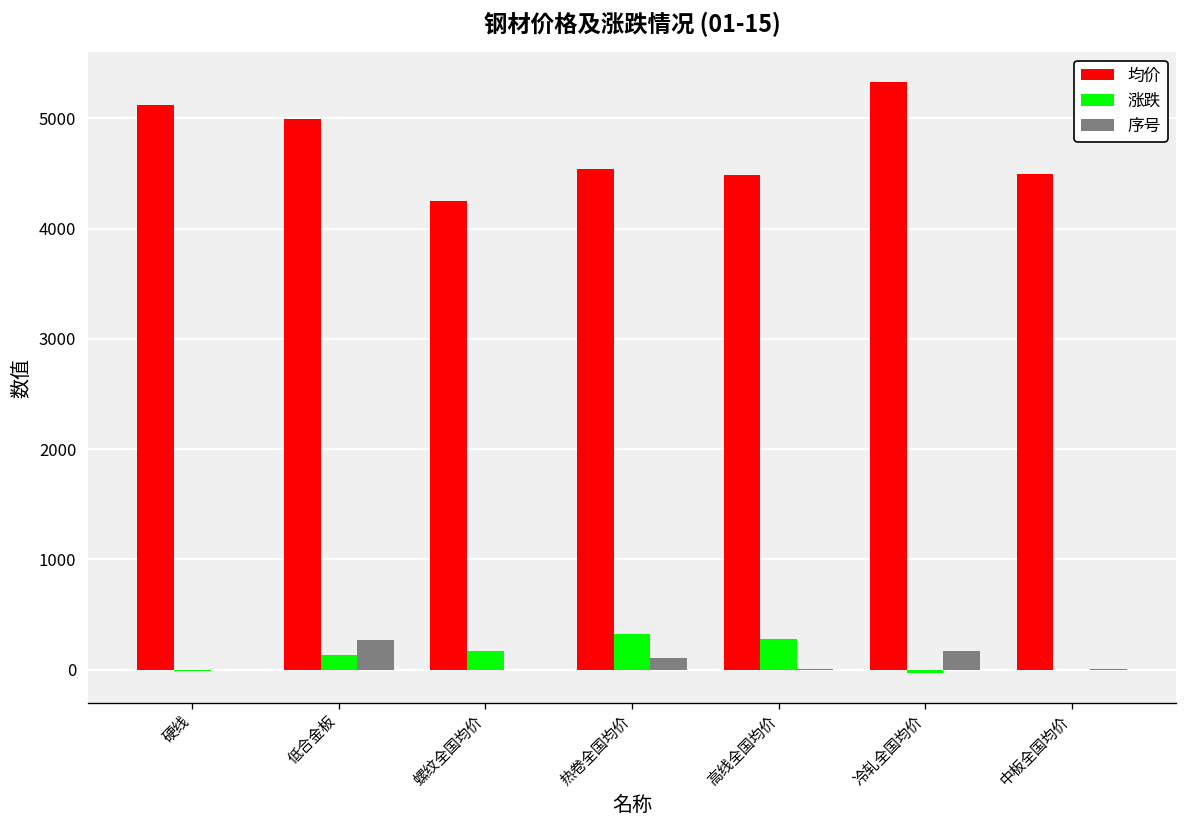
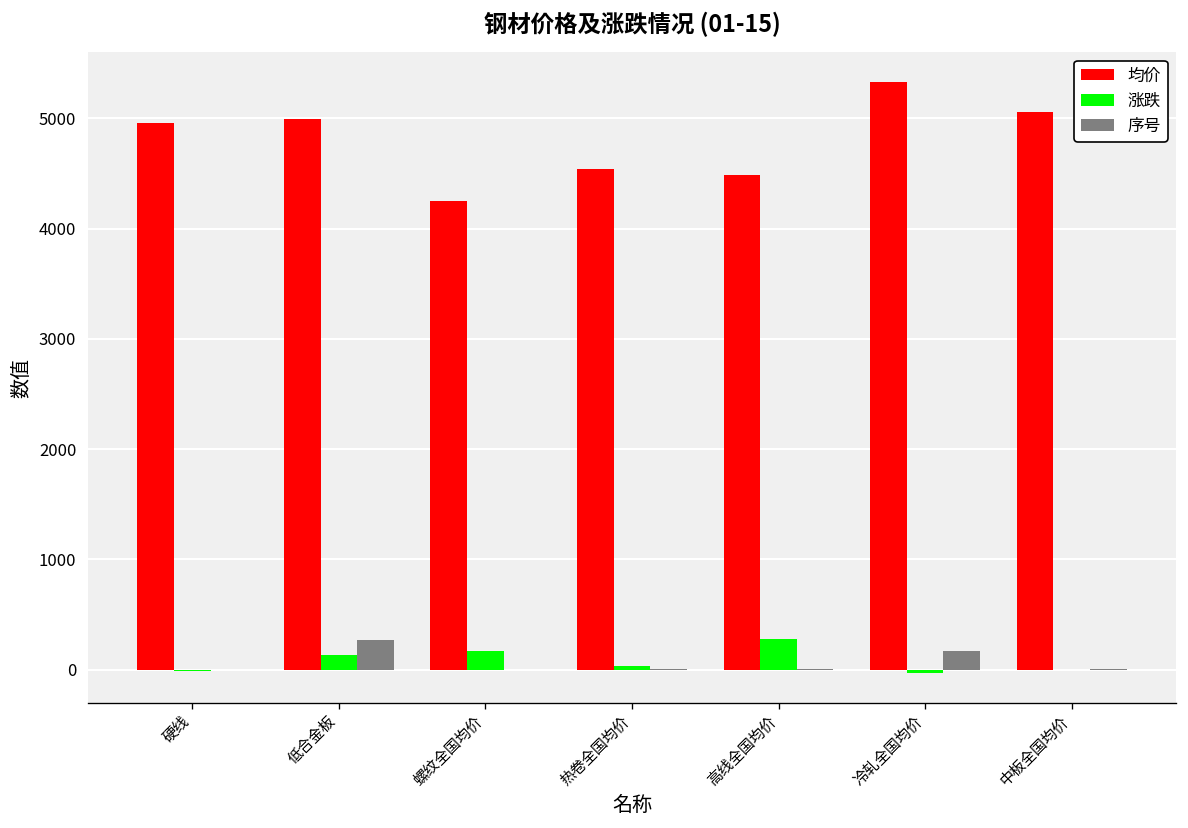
均价, 硬线: 5100 -> 5000
涨跌, 热卷全国均价: 300 -> 0
序号, 热卷全国均价: 100 -> 0
均价, 中板全国均价: 4500 -> 5100
